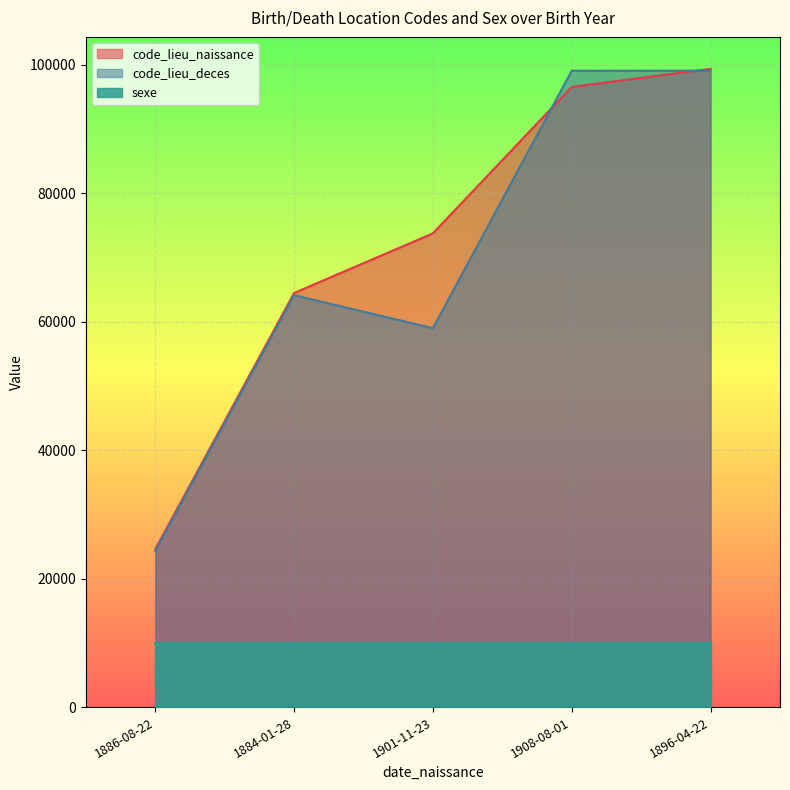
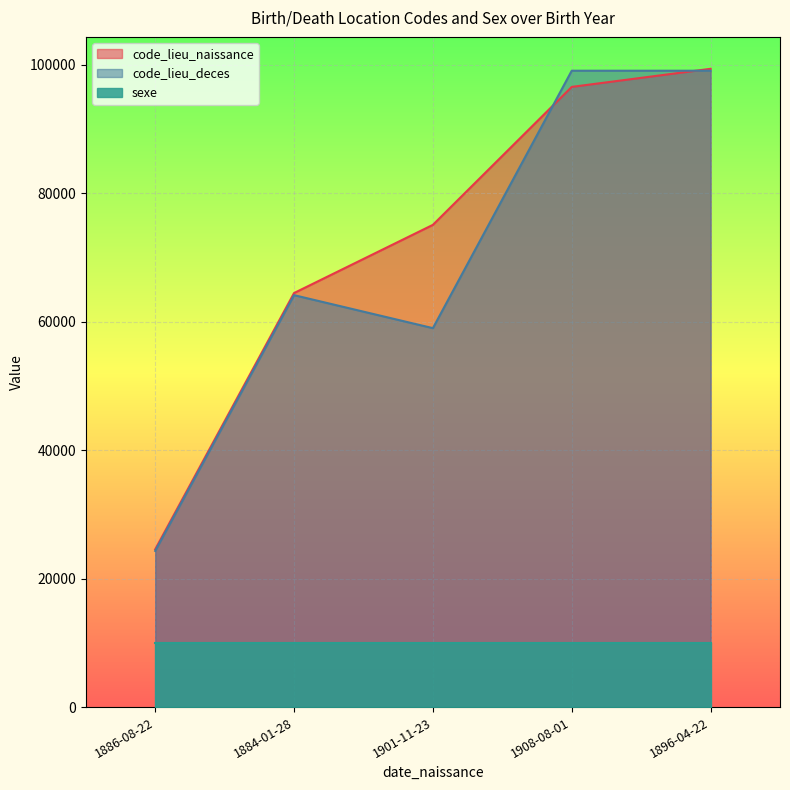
code_lieu_naissance, 1901-11-23: 74000 -> 75000
